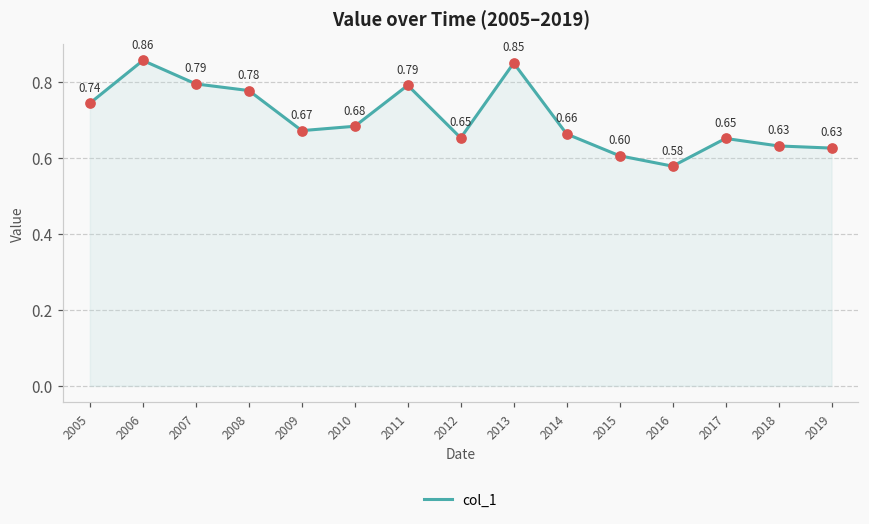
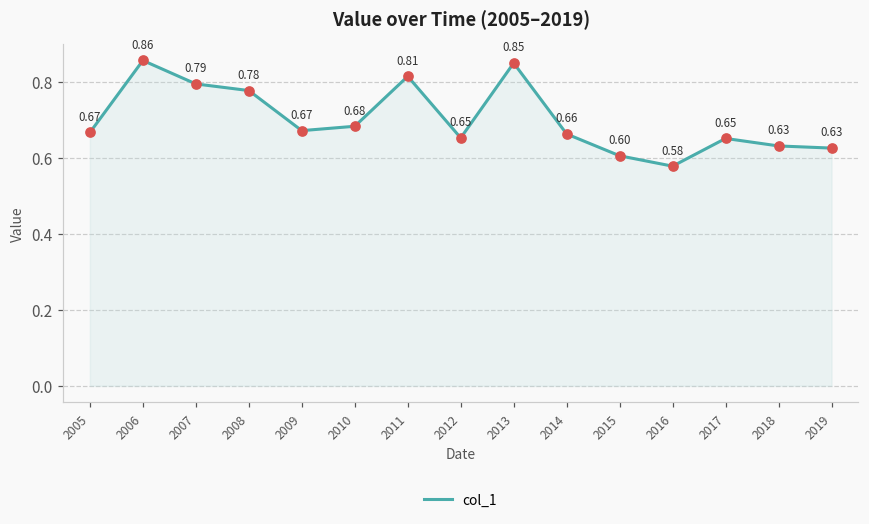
2005: 0.74 -> 0.67
2011: 0.79 -> 0.81
